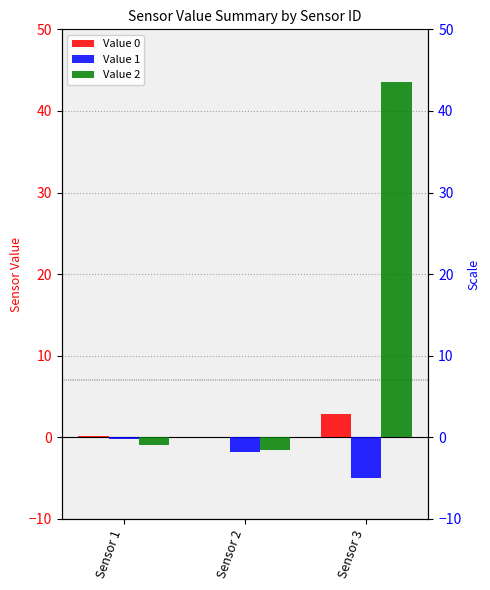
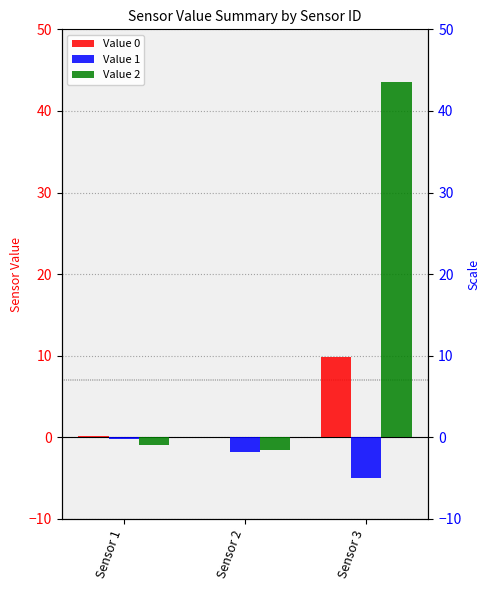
Value 0, Sensor 3: 3 -> 10
